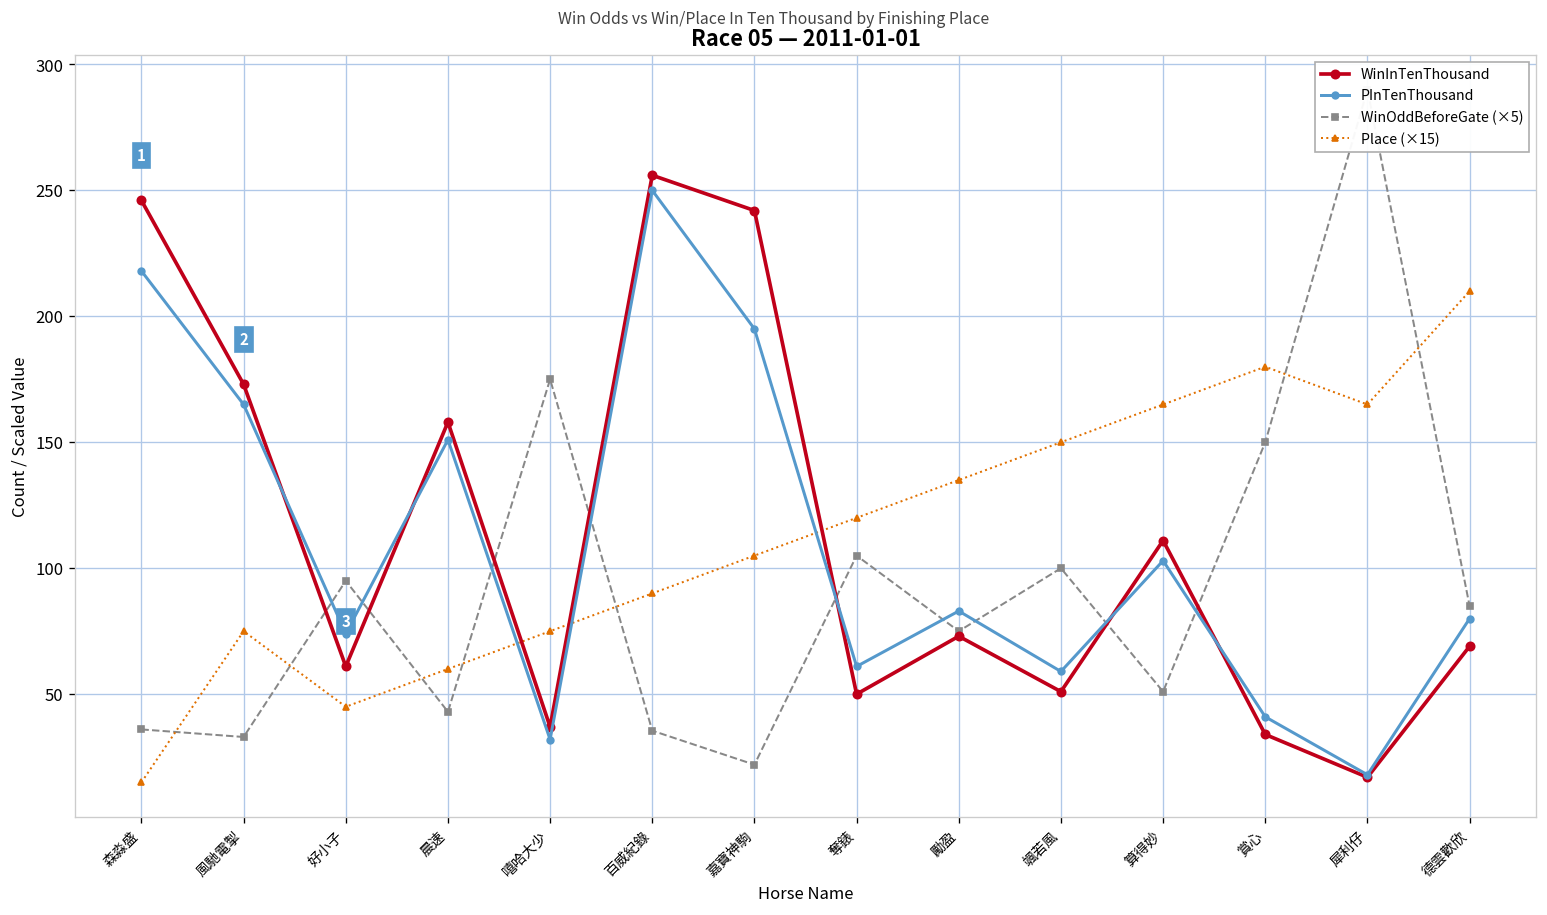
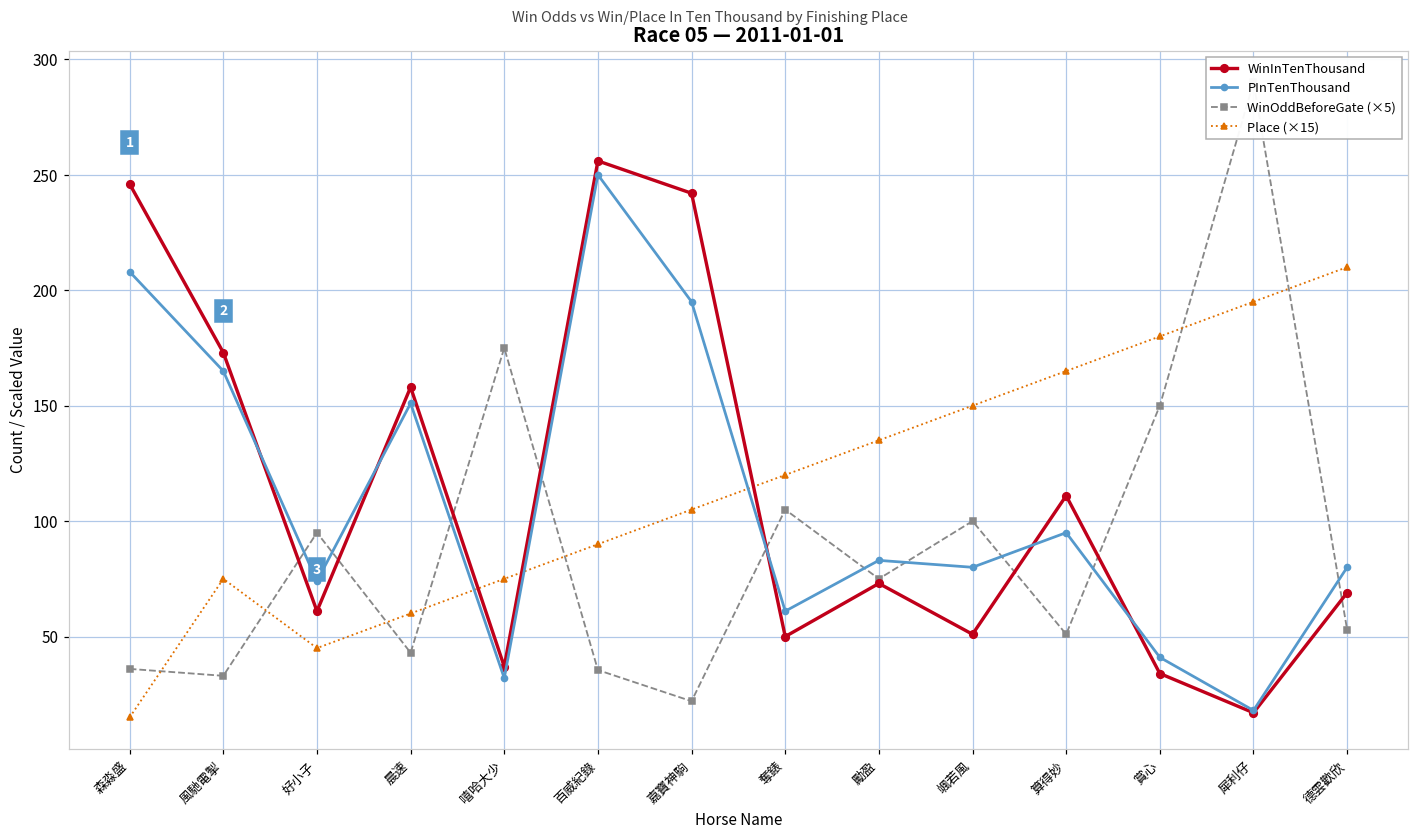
PInTenThousand, 森淼盛: 218 -> 208
PInTenThousand, 颯若風: 59 -> 80
PInTenThousand, 算得妙: 103 -> 95
Place (×15), 犀利仔: 165 -> 195
WinOddBeforeGate (×5), 德雲歡欣: 85 -> 53
